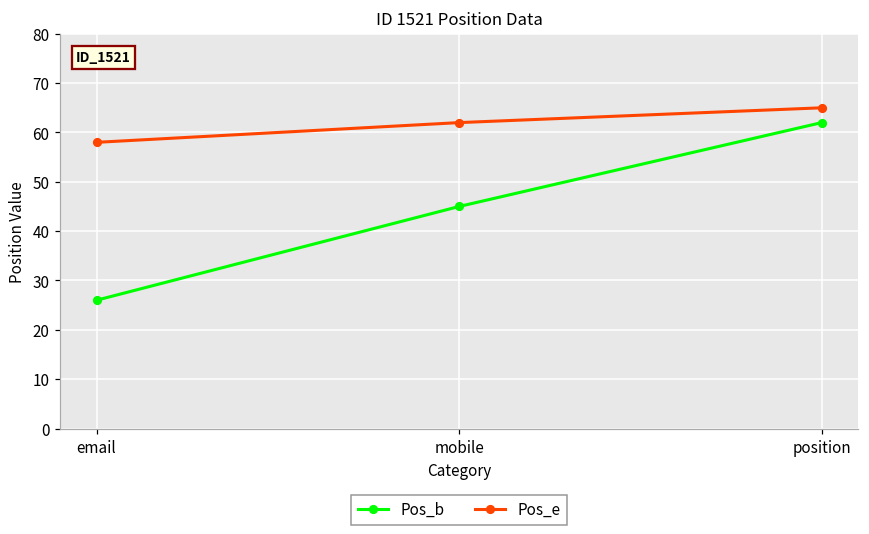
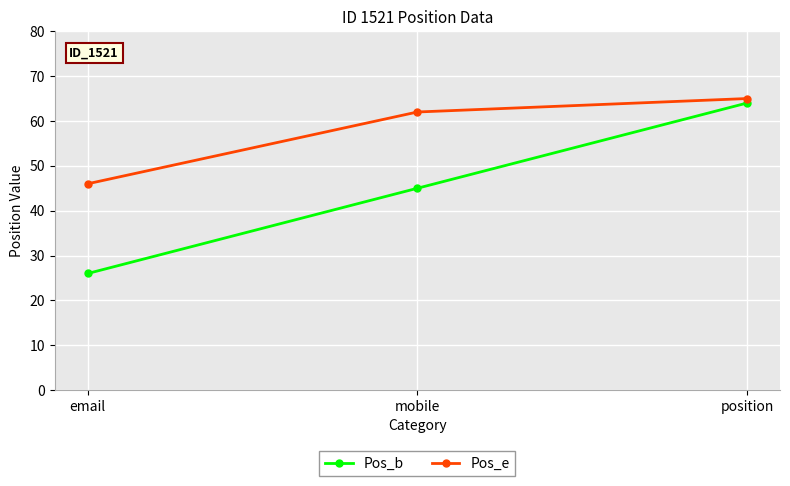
Pos_e, email: 58 -> 46
Pos_b, position: 62 -> 64
